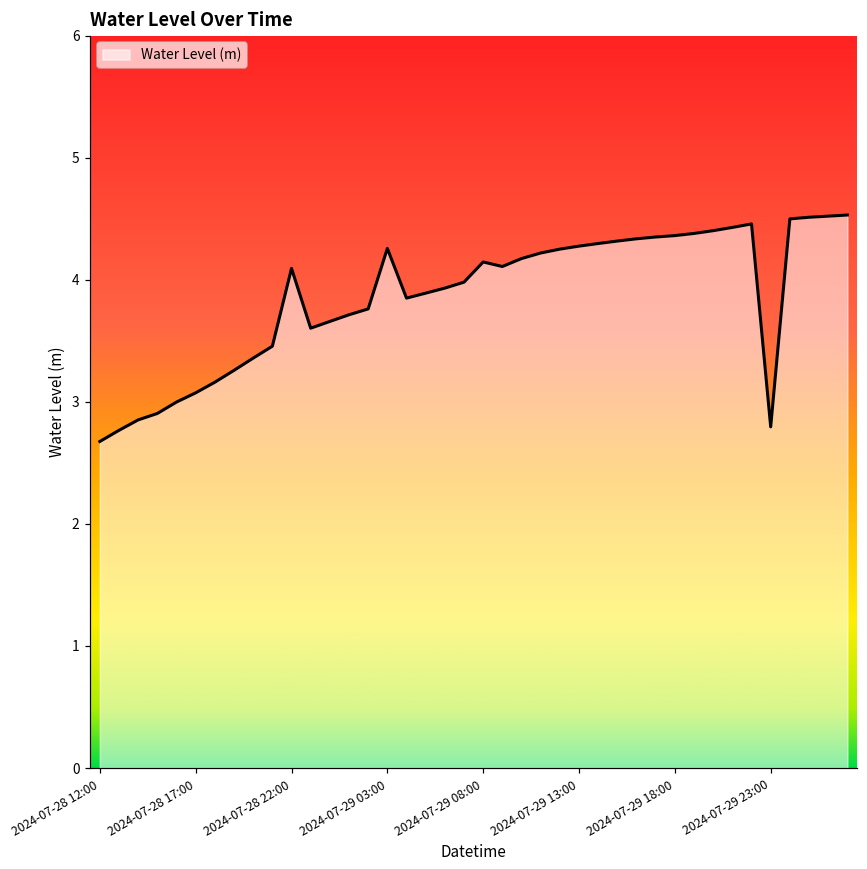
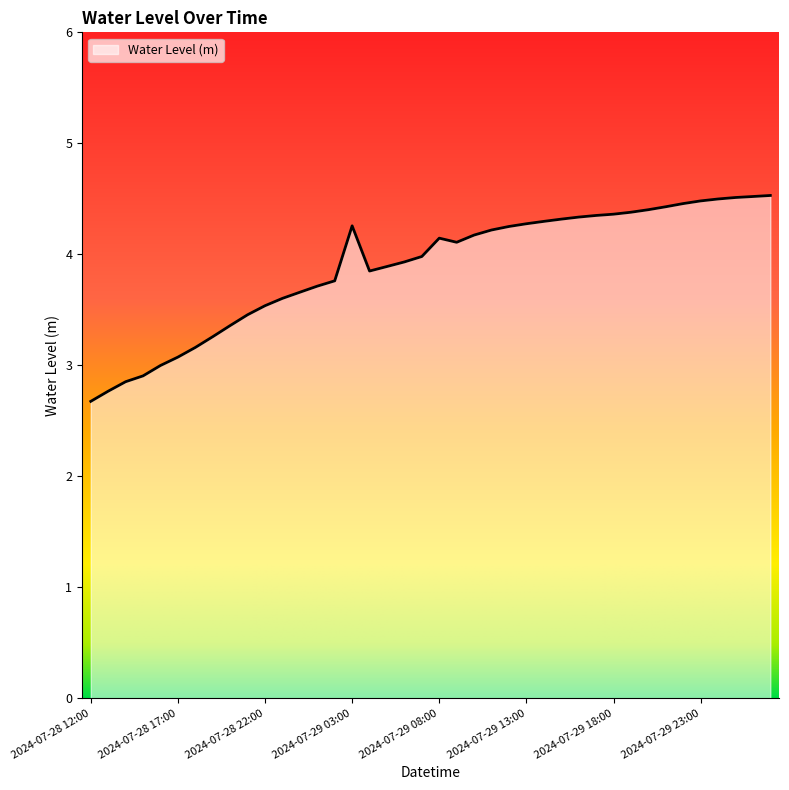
2024-07-28 22:00: 4.09 -> 3.54
2024-07-29 23:00: 2.80 -> 4.48
